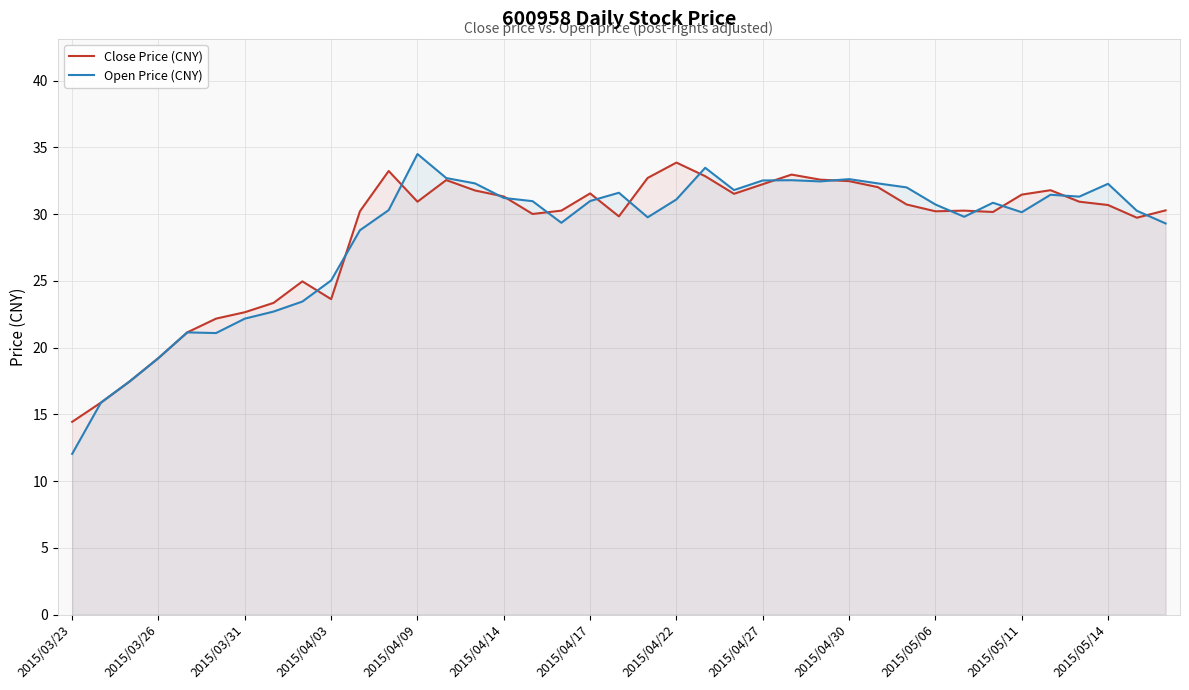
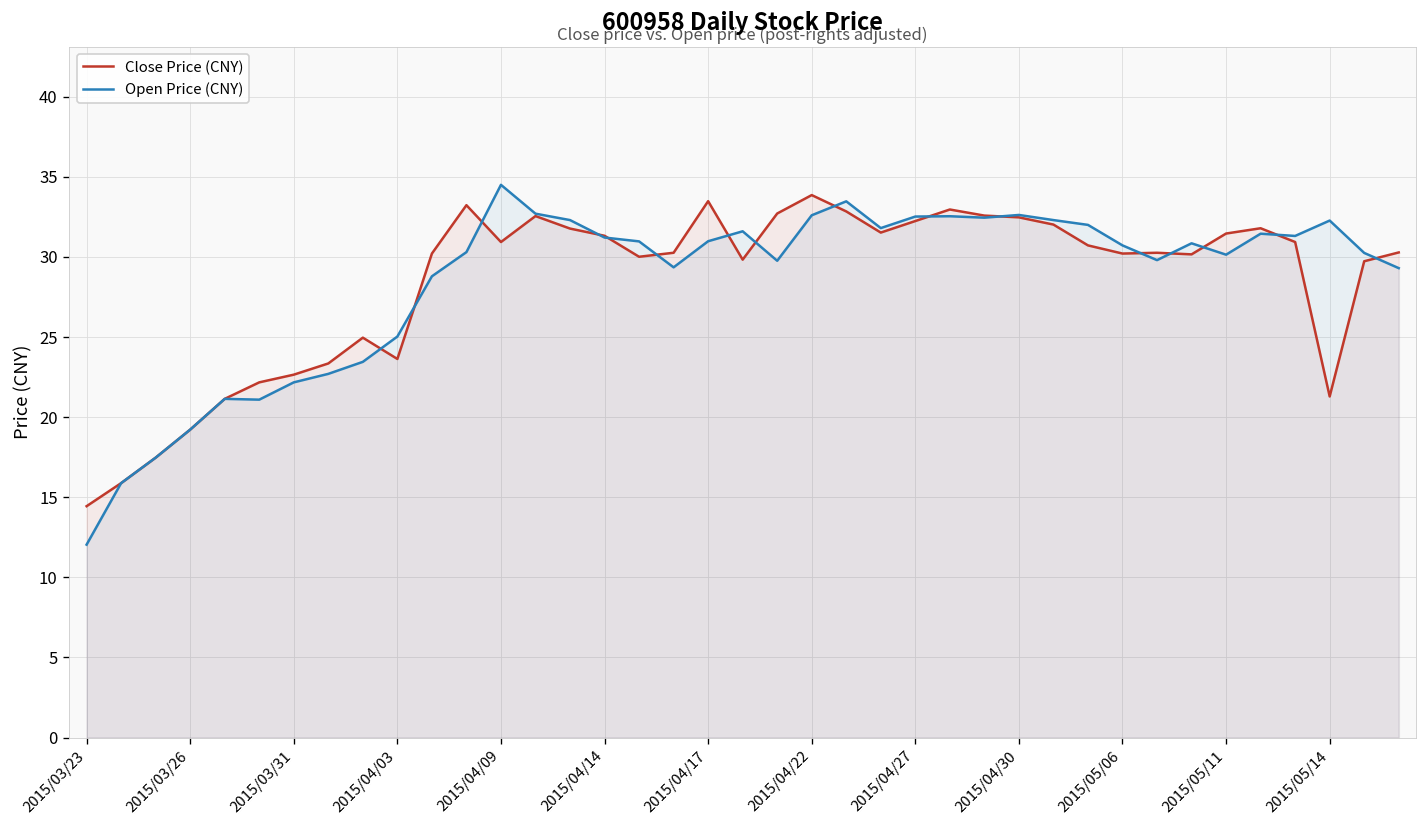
Close Price (CNY), 2015/04/17: 31.6 -> 33.5
Open Price (CNY), 2015/04/22: 31.1 -> 32.6
Close Price (CNY), 2015/05/14: 30.7 -> 21.3
